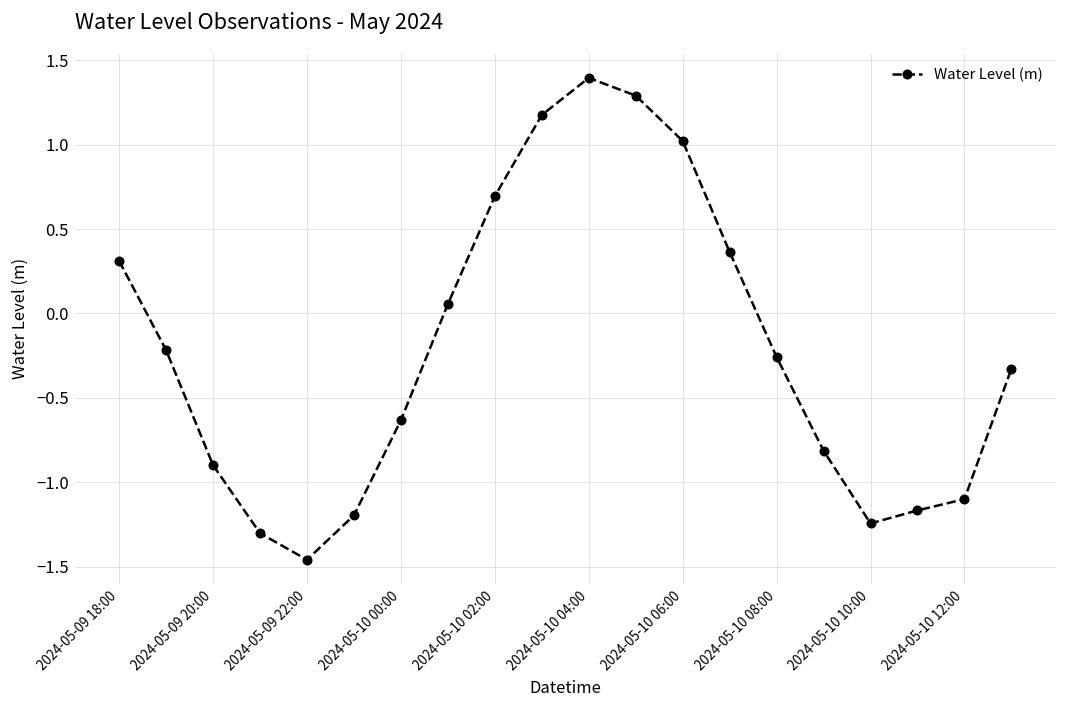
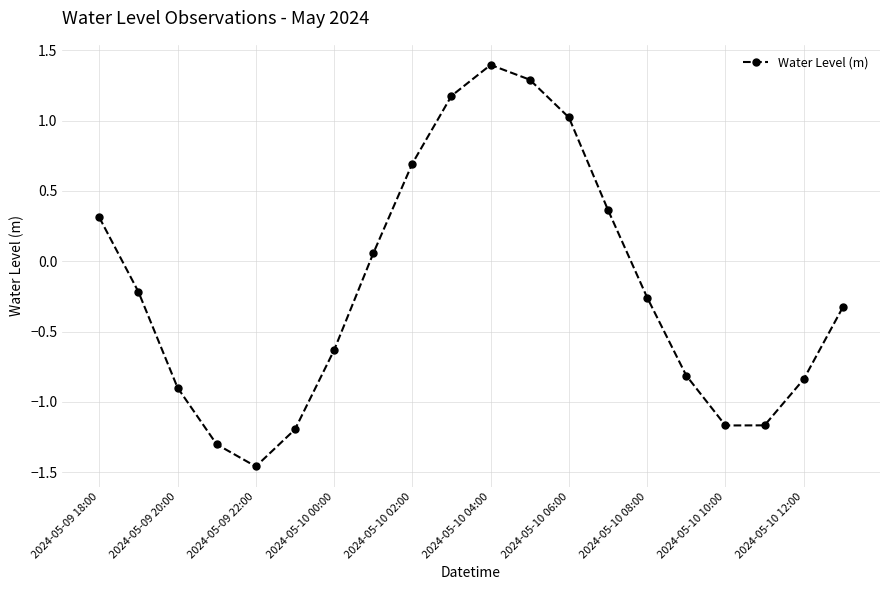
2024-05-10 10:00: -1.24 -> -1.17
2024-05-10 12:00: -1.10 -> -0.84
